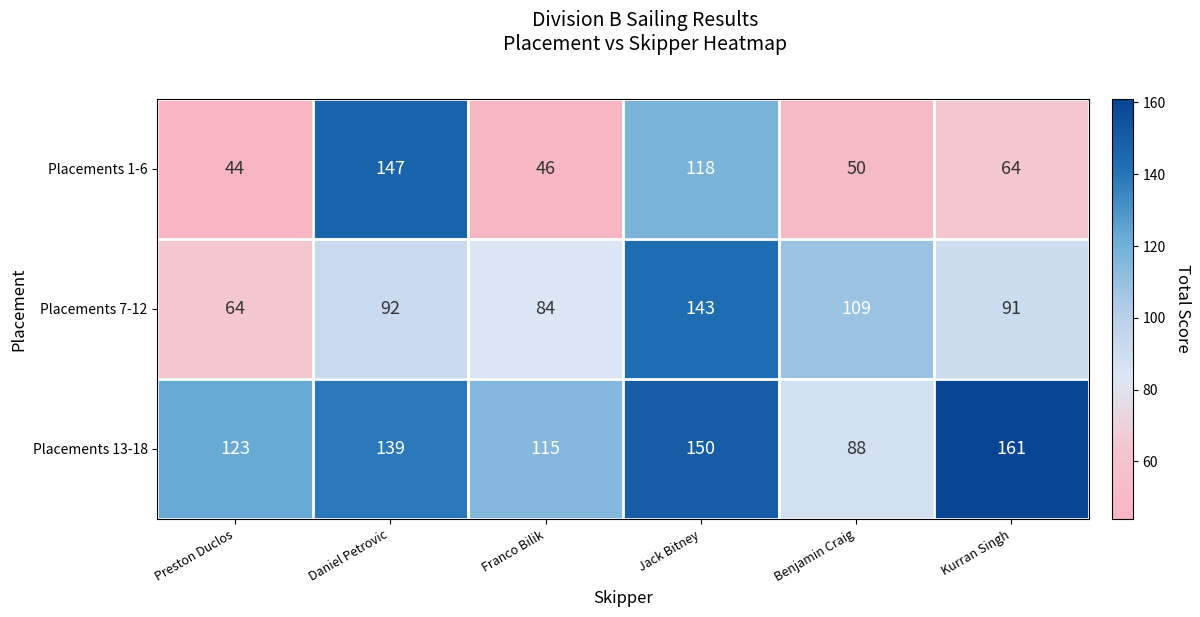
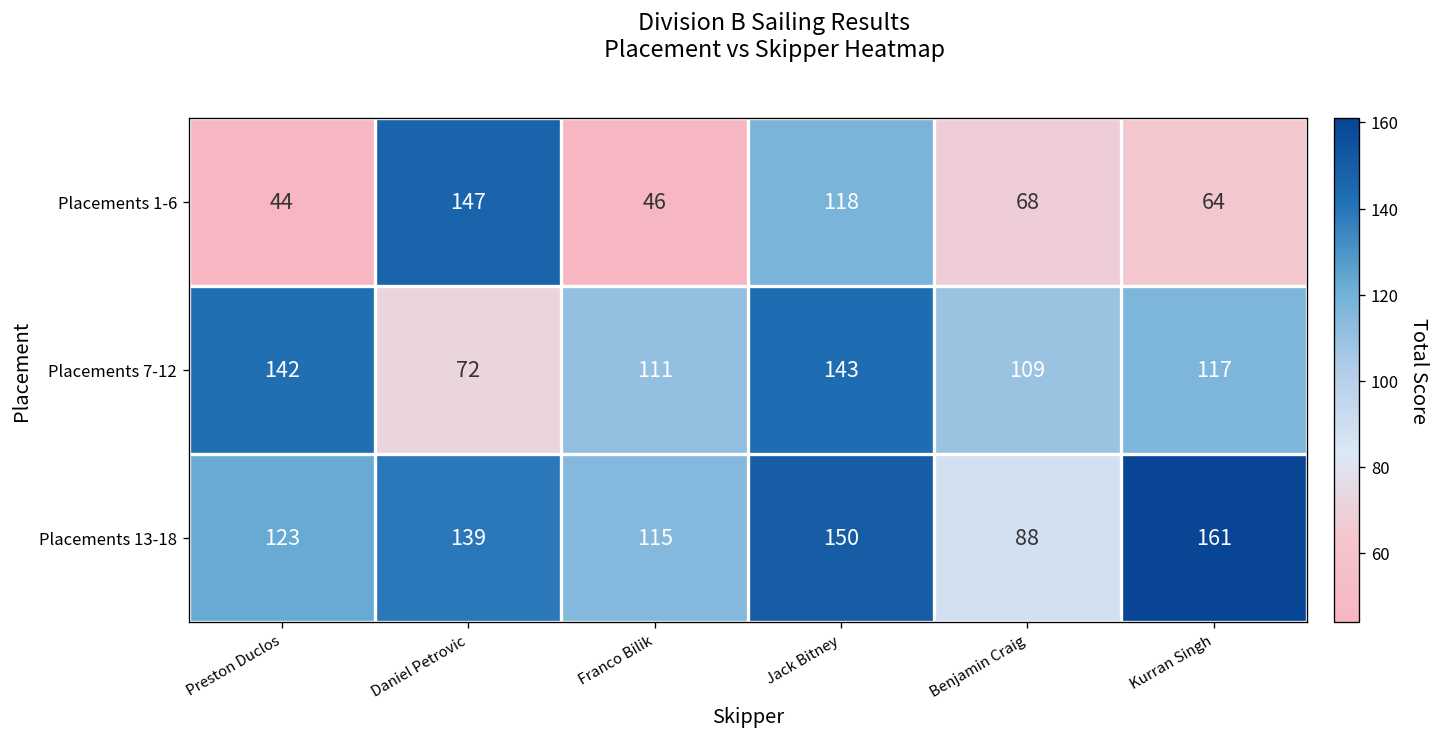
Placements 1-6, Benjamin Craig: 50 -> 68
Placements 7-12, Preston Duclos: 64 -> 142
Placements 7-12, Daniel Petrovic: 92 -> 72
Placements 7-12, Franco Bilik: 84 -> 111
Placements 7-12, Kurran Singh: 91 -> 117
